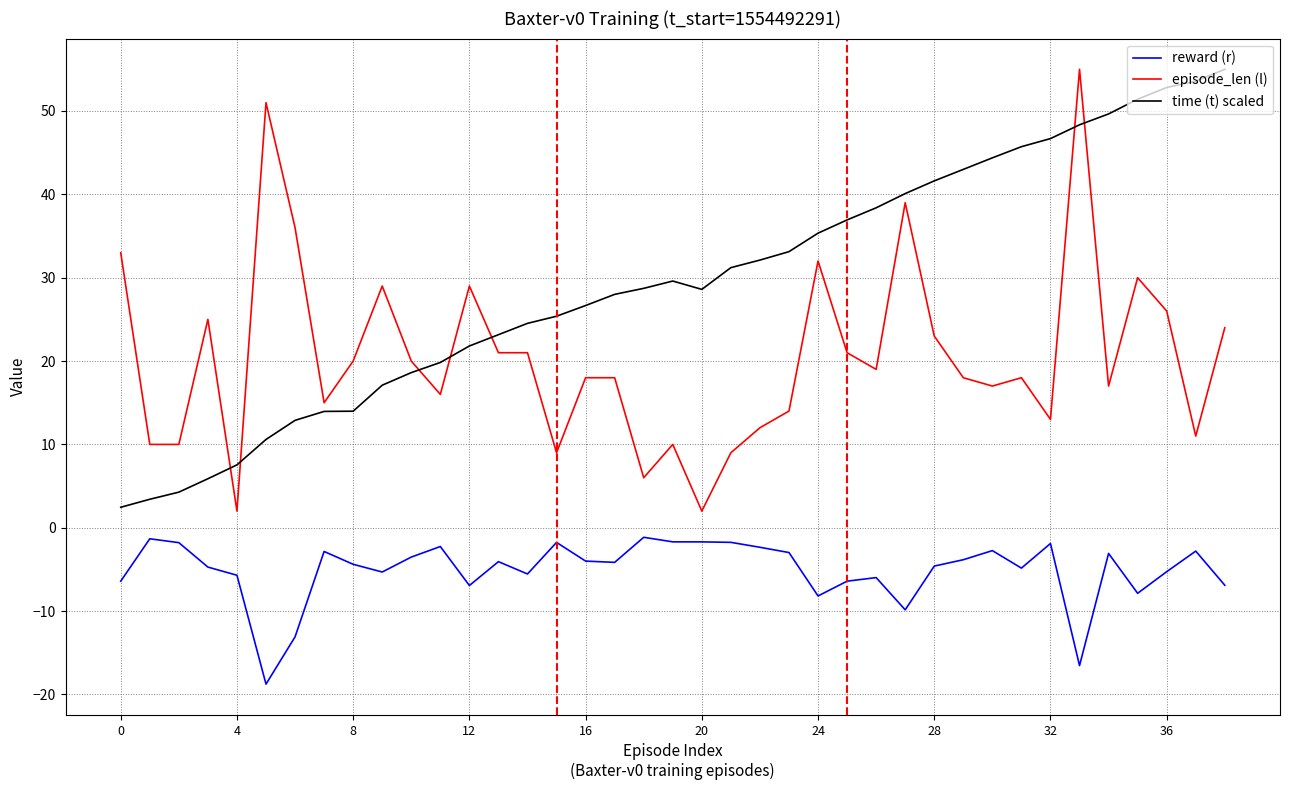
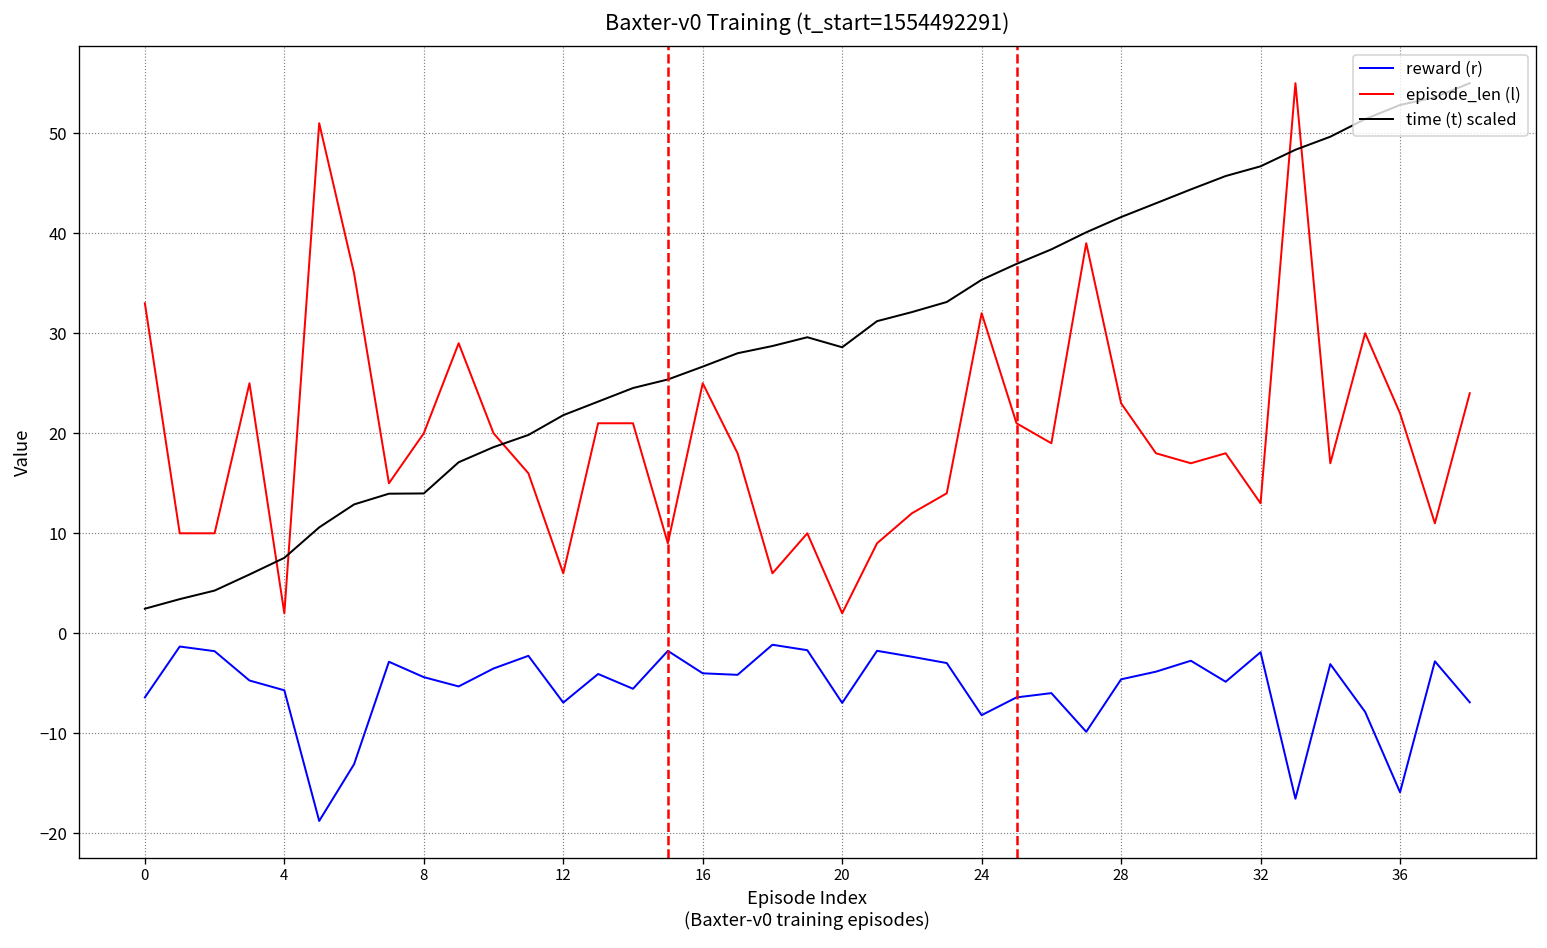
episode_len (l), 12: 29 -> 6
episode_len (l), 16: 18 -> 25
reward (r), 20: -2 -> -7
reward (r), 36: -5 -> -16
episode_len (l), 36: 26 -> 22
